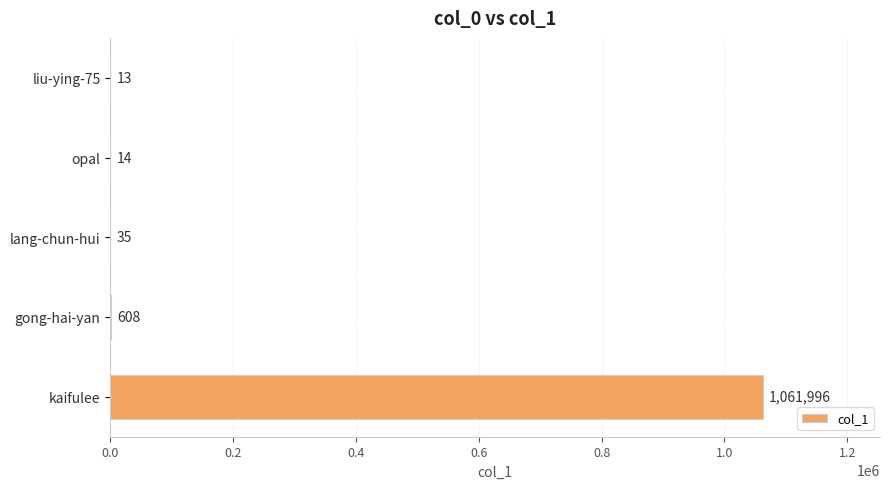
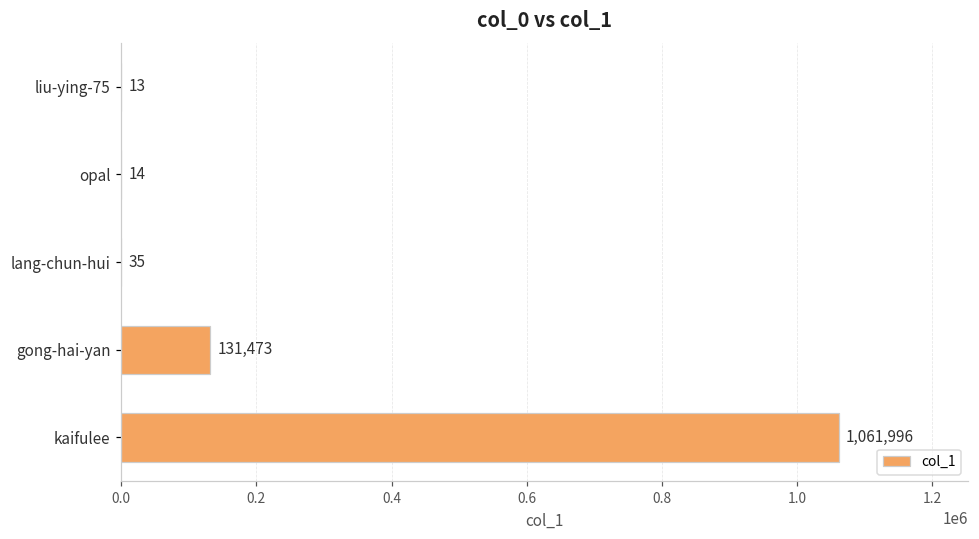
gong-hai-yan: 608 -> 131,473
